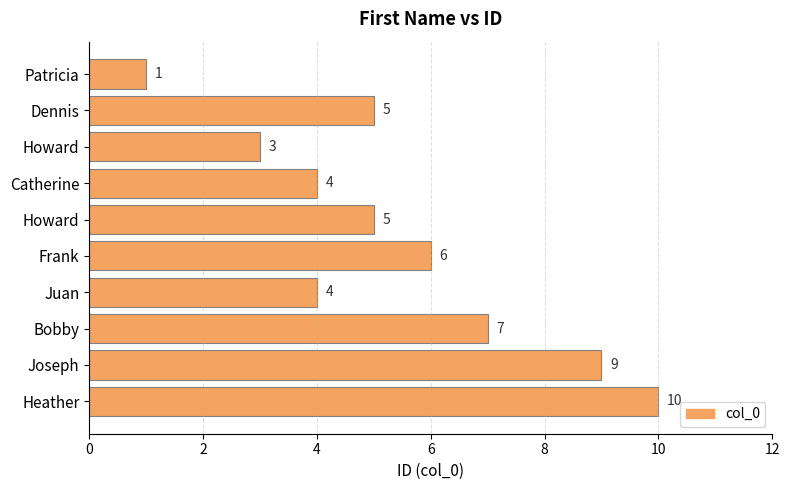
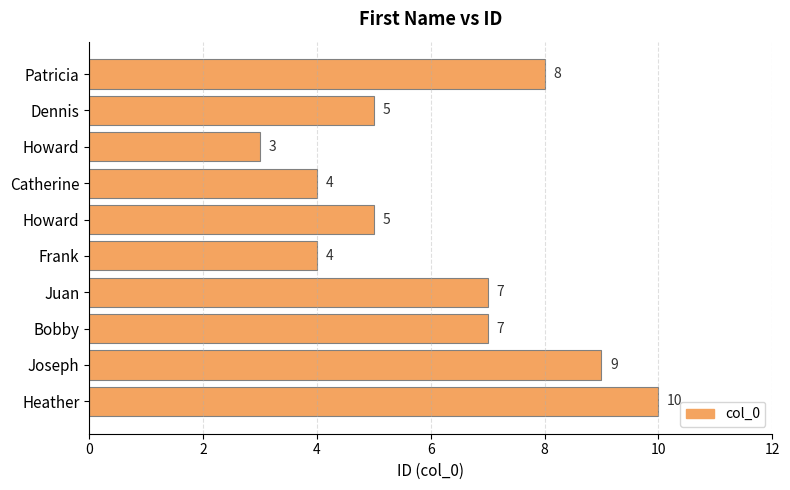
Patricia: 1 -> 8
Frank: 6 -> 4
Juan: 4 -> 7
